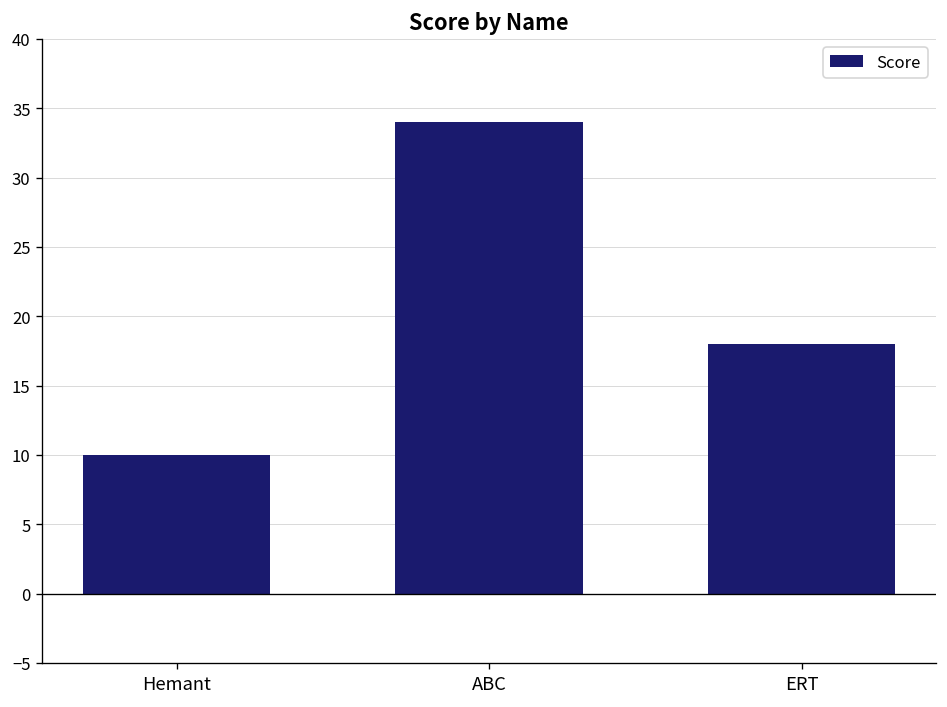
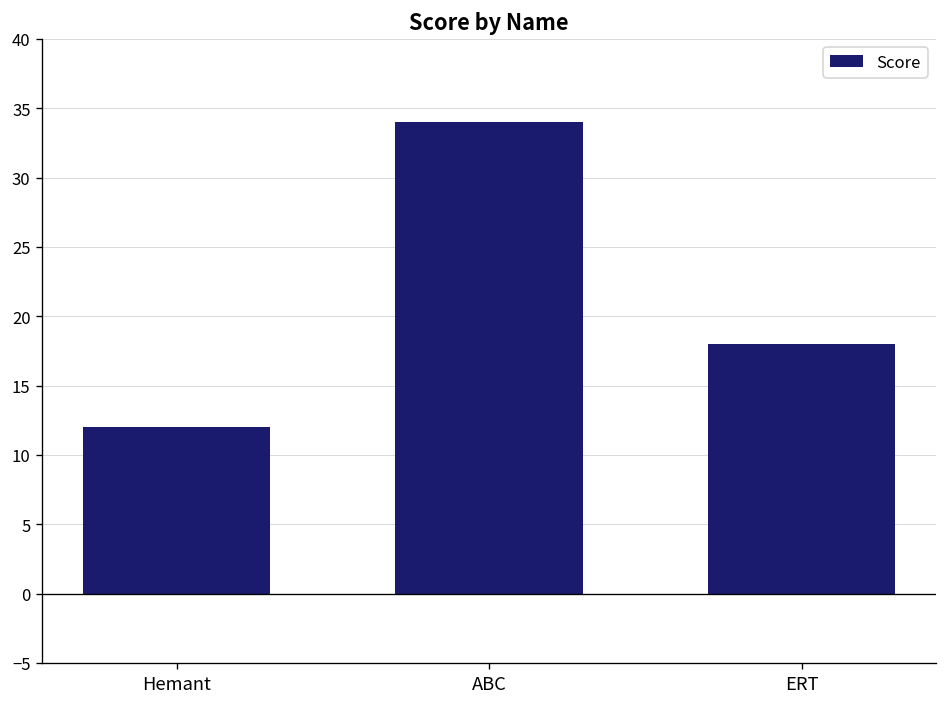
Hemant: 10 -> 12
